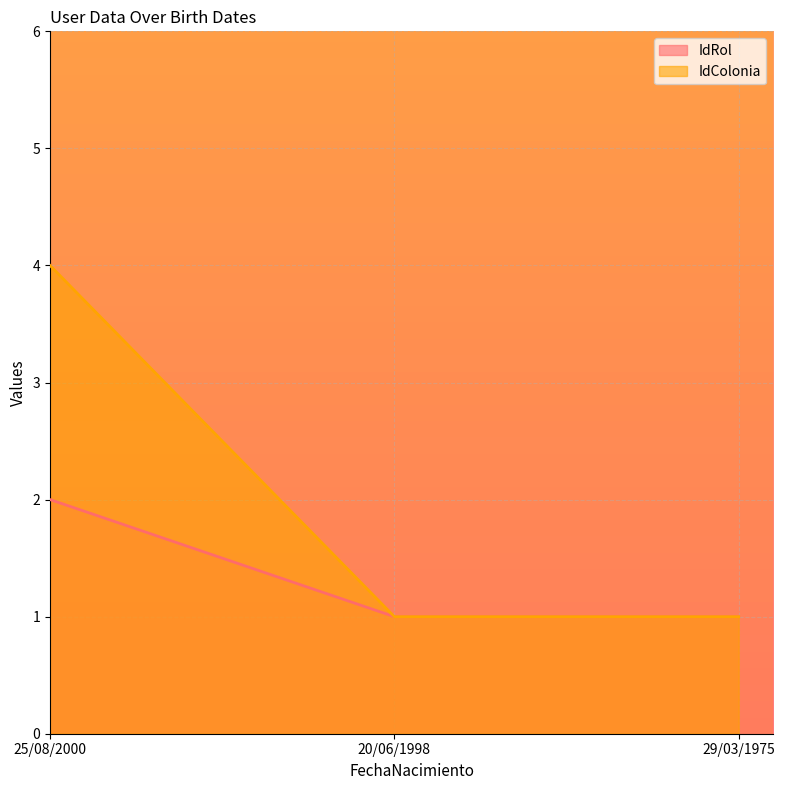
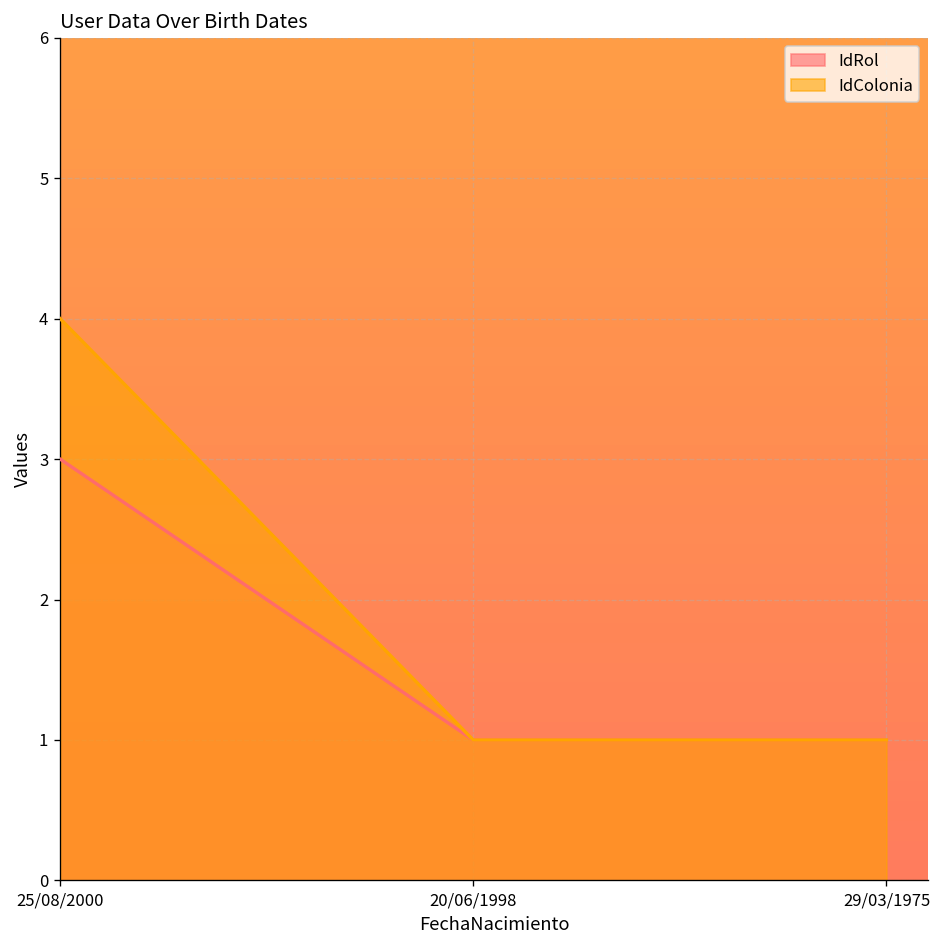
IdRol, 25/08/2000: 2 -> 3
